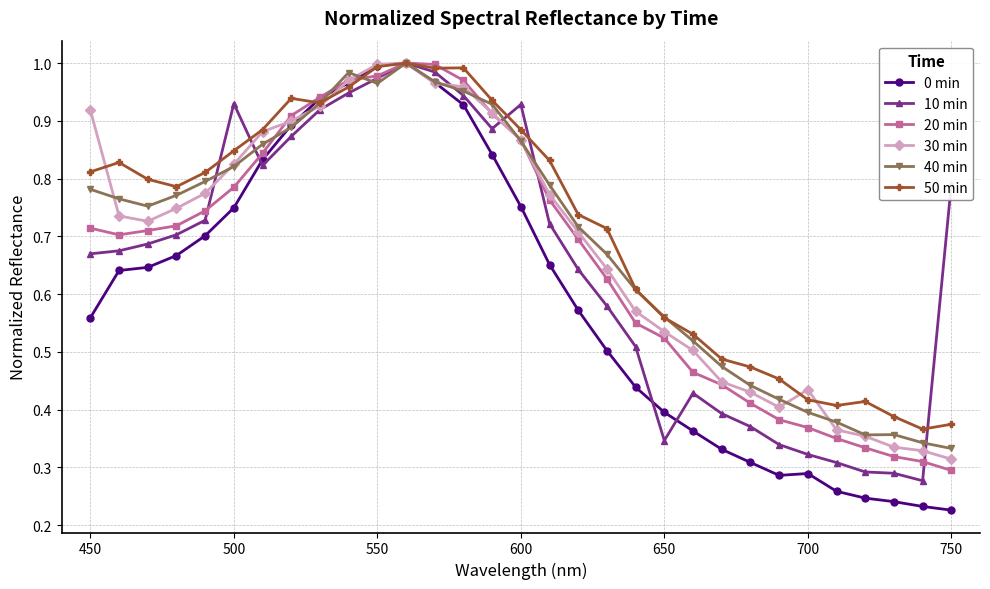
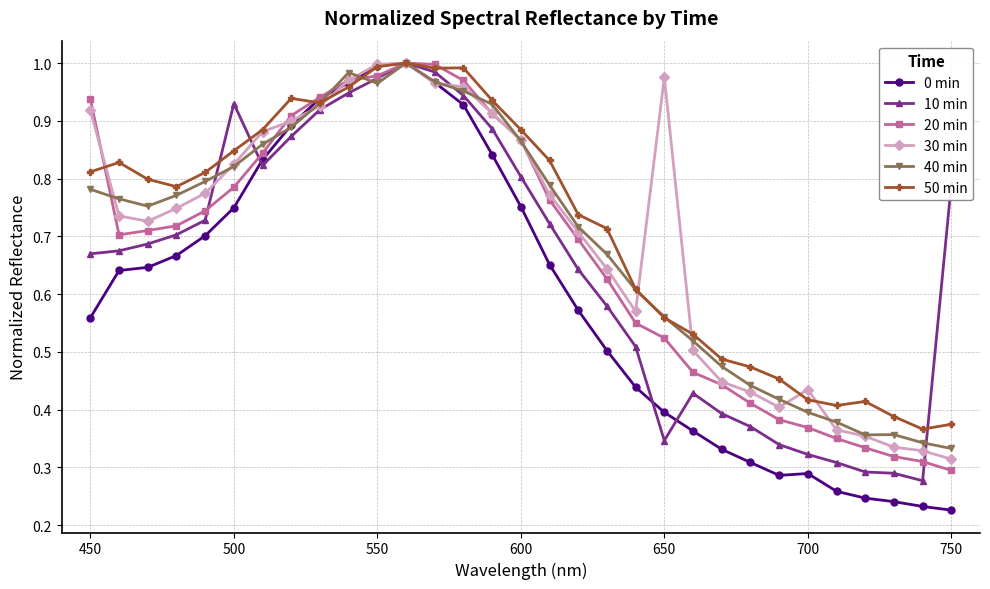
20 min, 450: 0.71 -> 0.94
10 min, 600: 0.93 -> 0.80
30 min, 650: 0.53 -> 0.98
